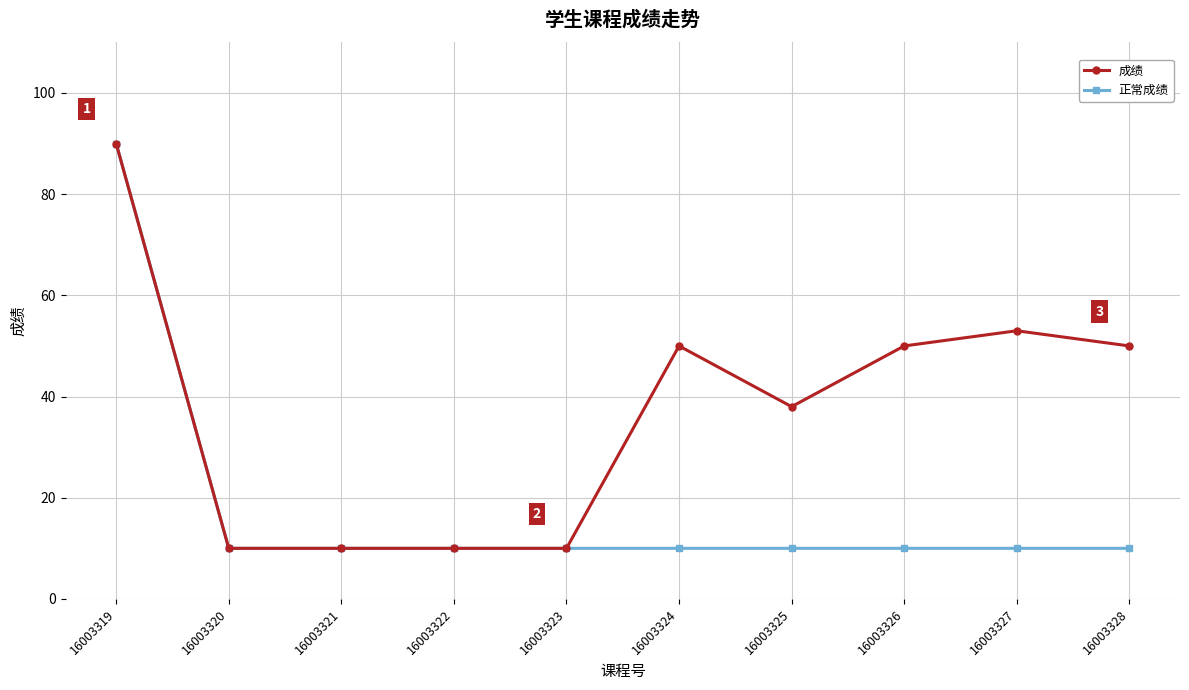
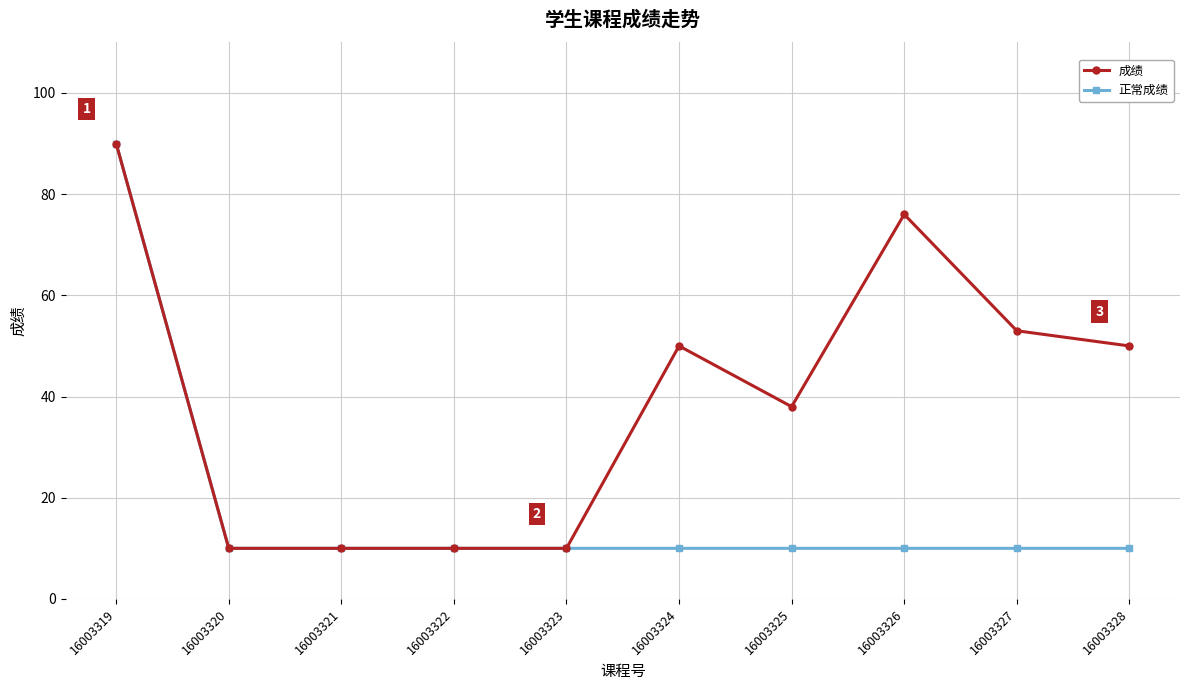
成绩, 16003326: 50 -> 76
